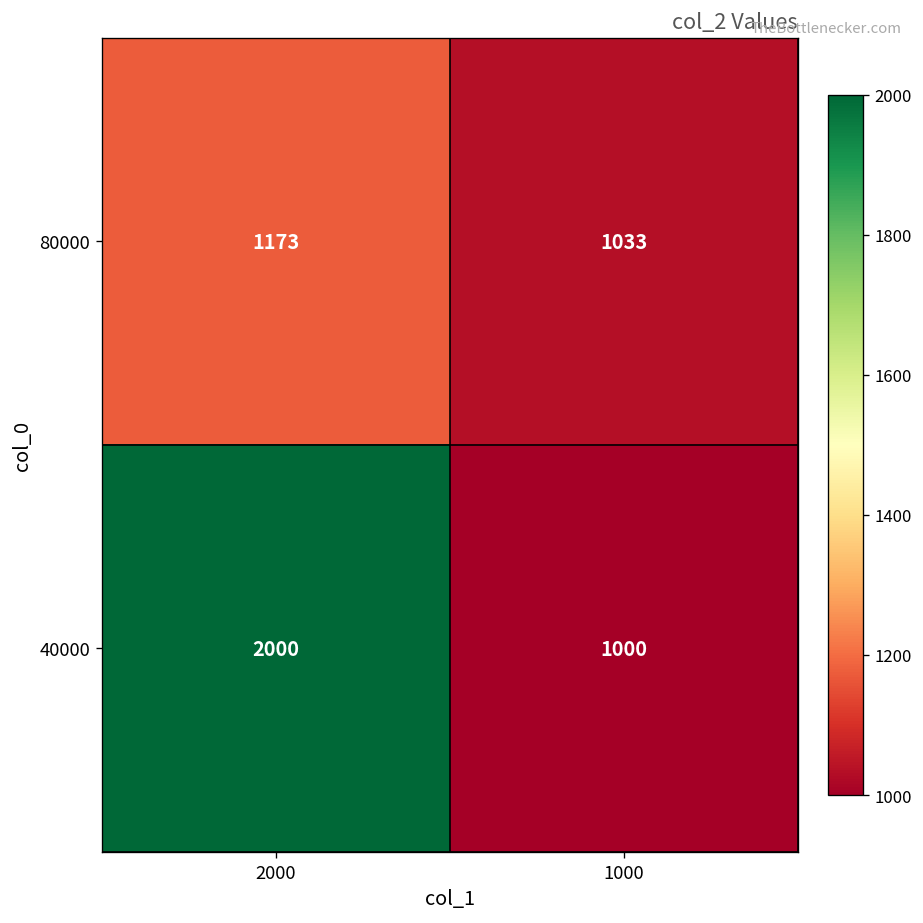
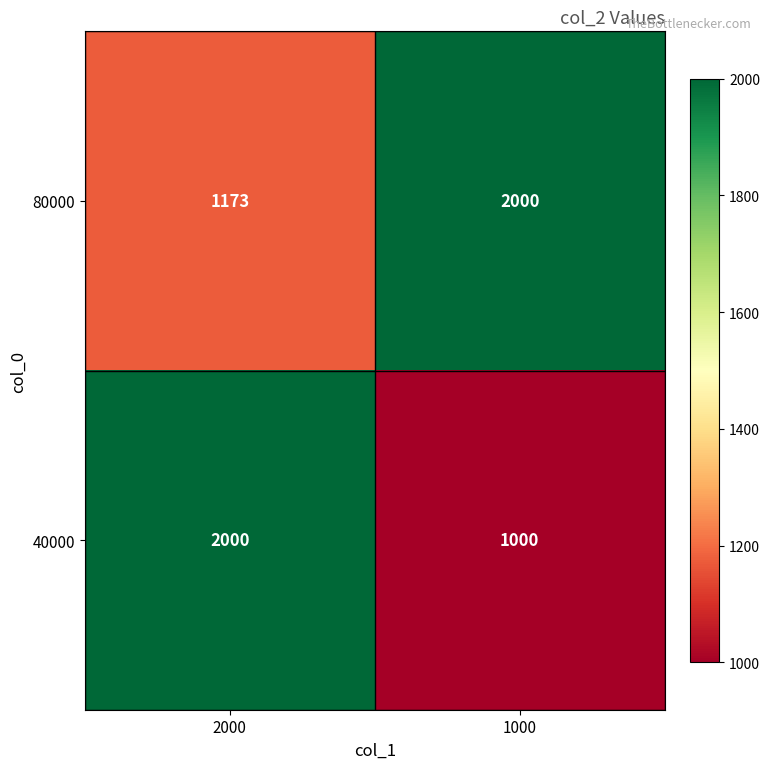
80000, 1000: 1033 -> 2000
